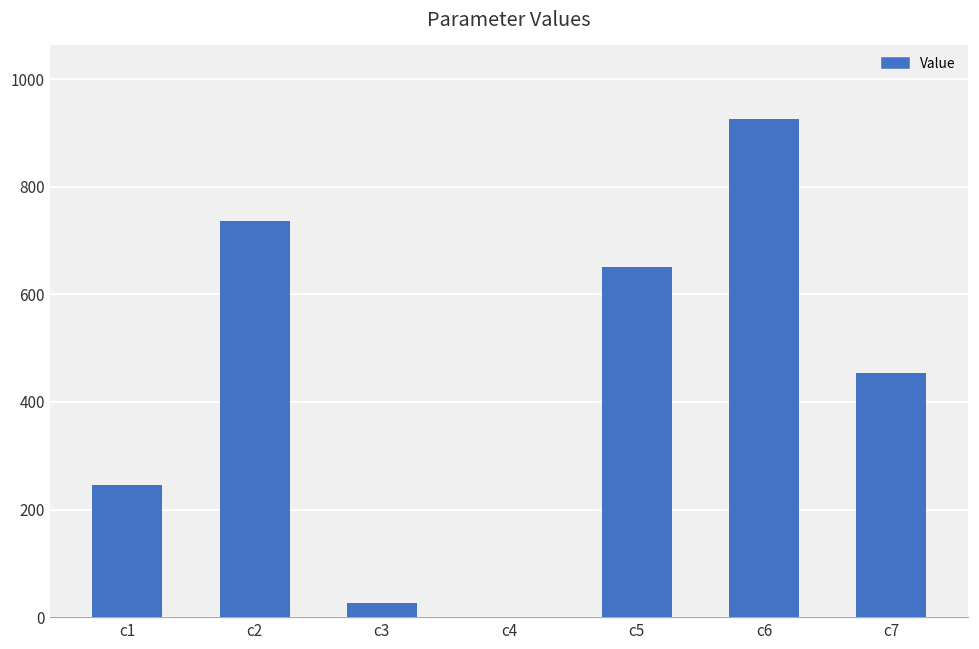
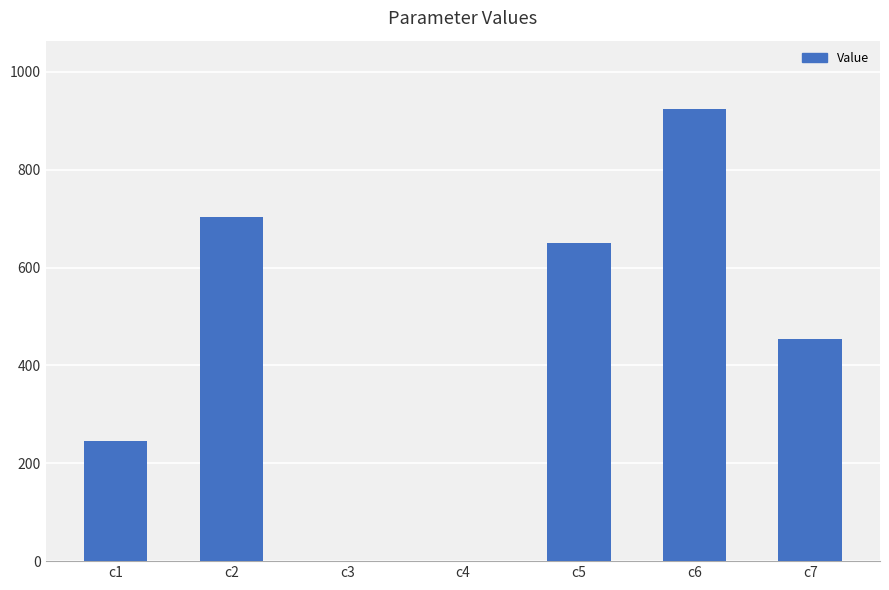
c2: 740 -> 700
c3: 30 -> 0
